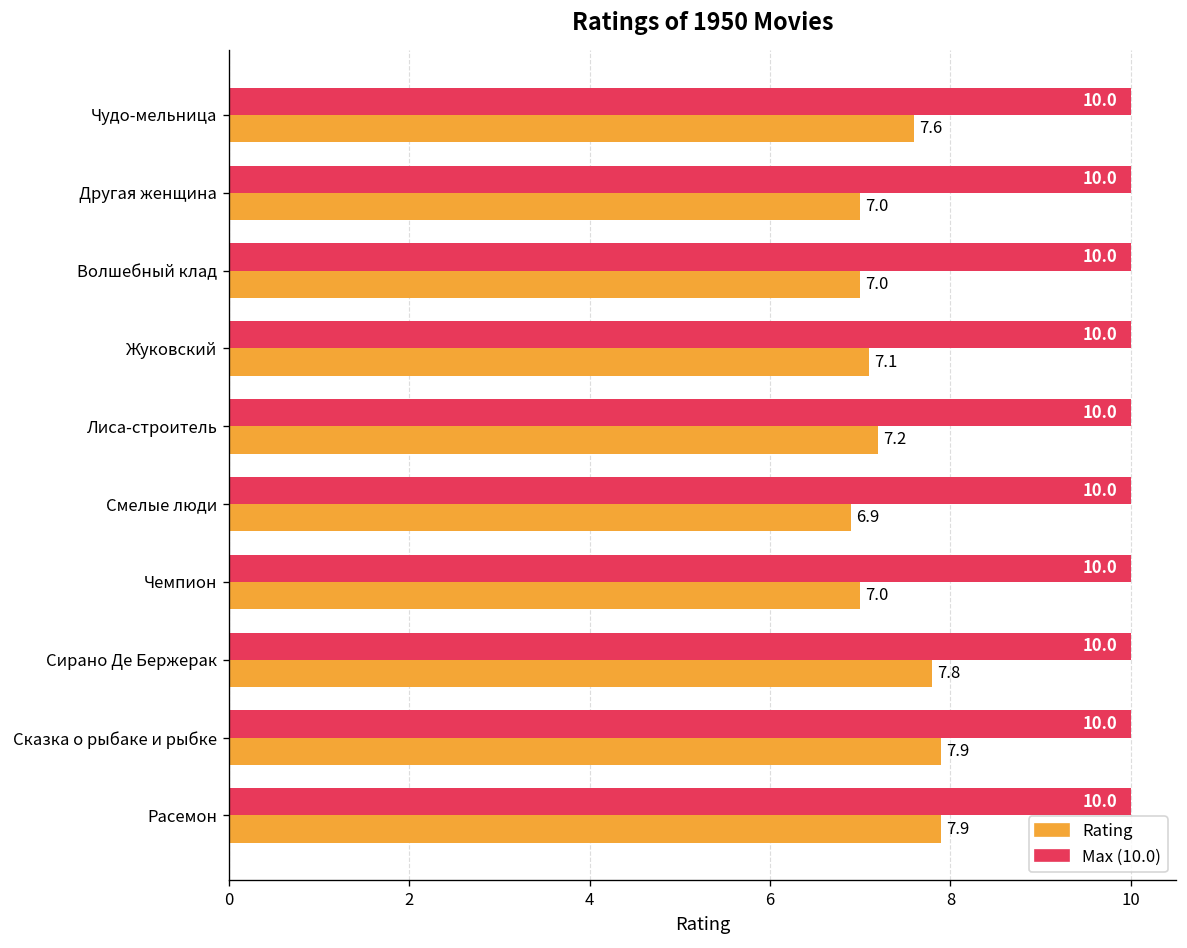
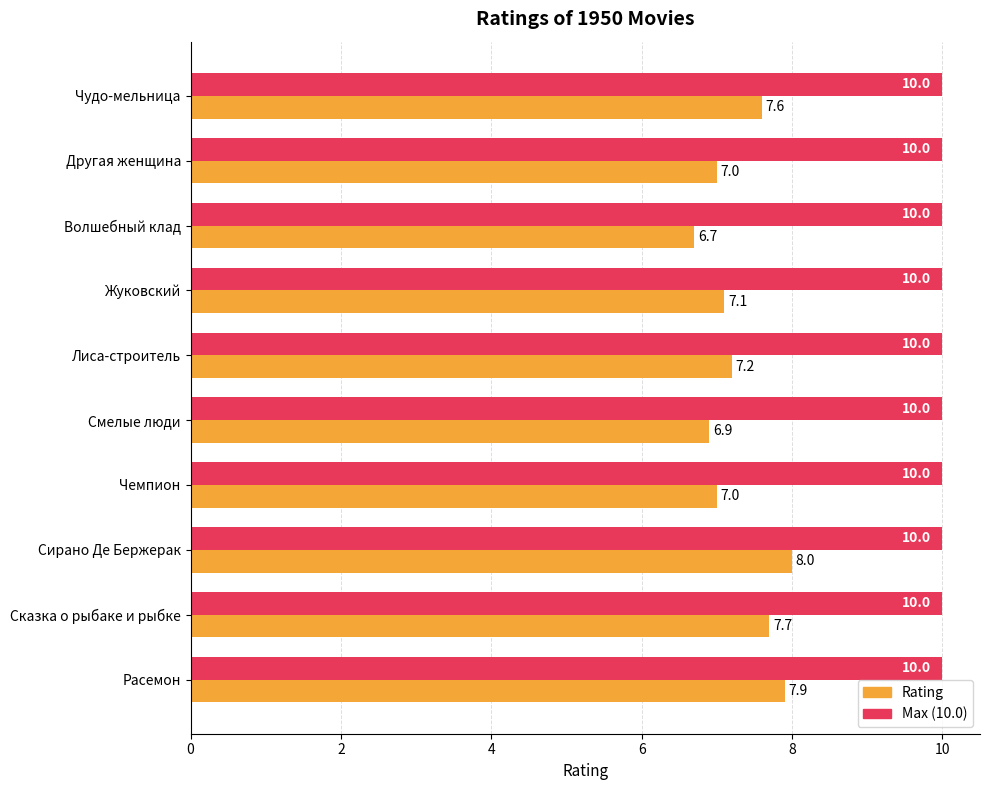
Rating, Волшебный клад: 7.0 -> 6.7
Rating, Сирано Де Бержерак: 7.8 -> 8.0
Rating, Сказка о рыбаке и рыбке: 7.9 -> 7.7
